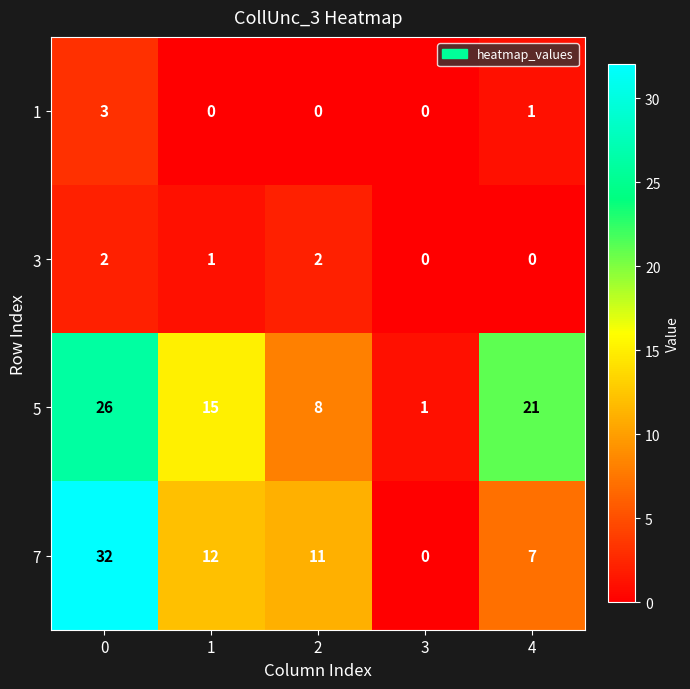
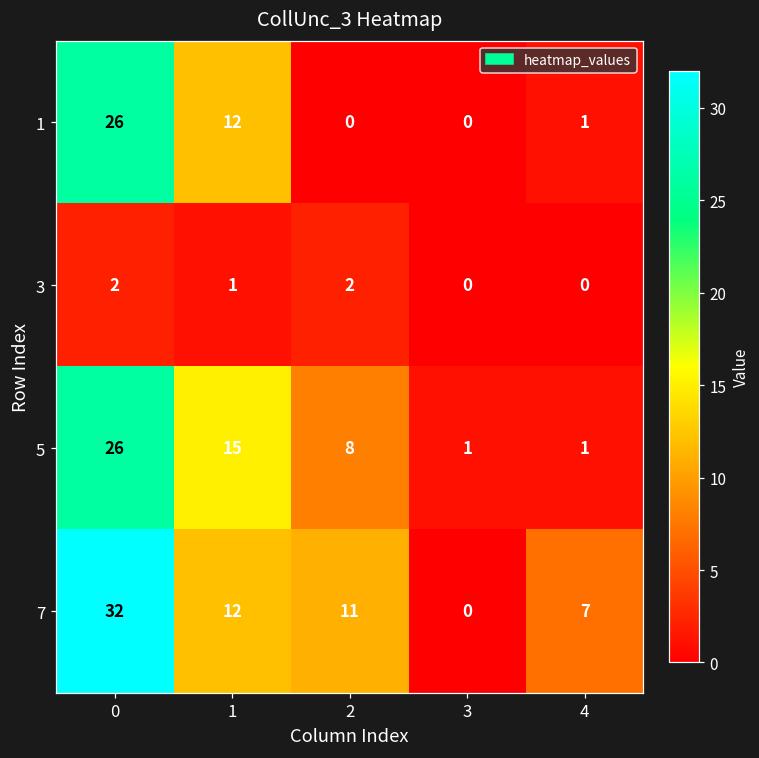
1, 0: 3 -> 26
1, 1: 0 -> 12
5, 4: 21 -> 1
